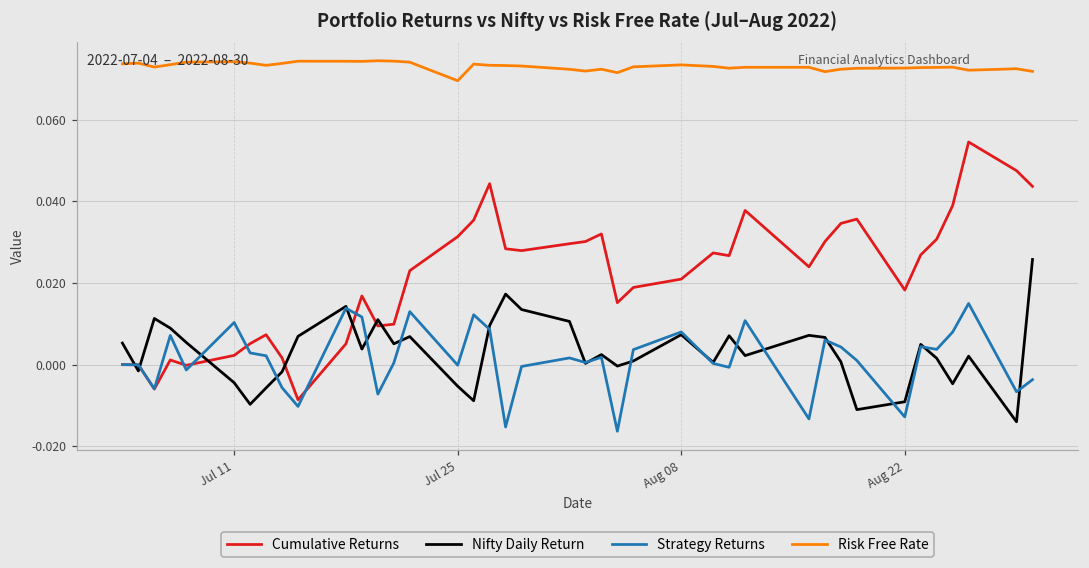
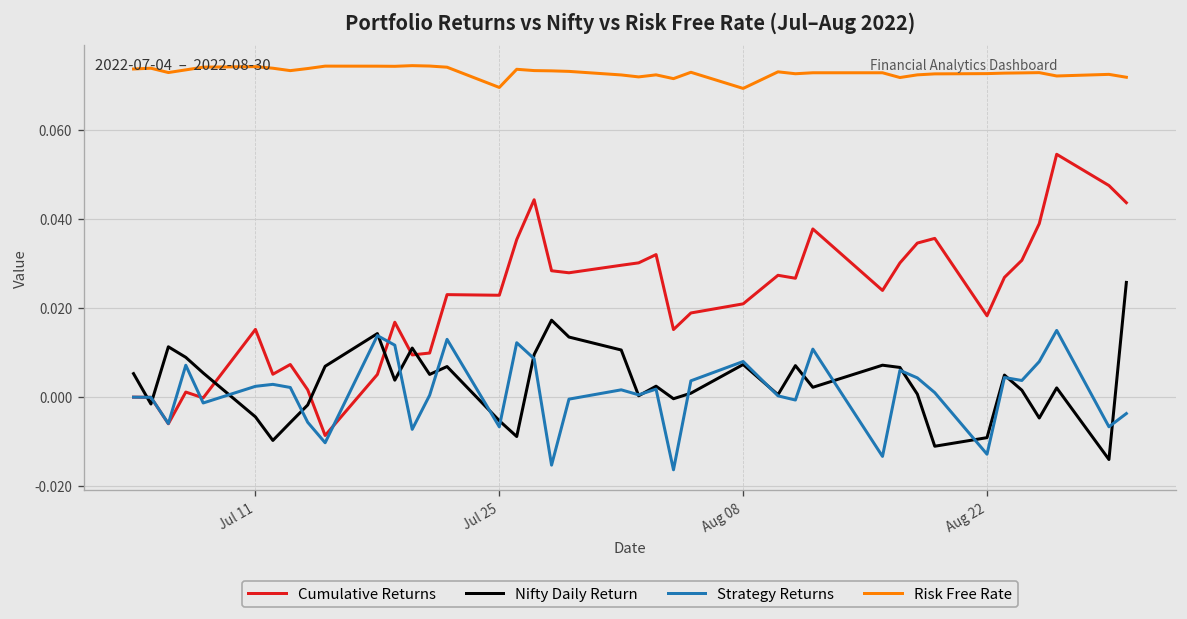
Cumulative Returns, Jul 11: 0.002 -> 0.015
Strategy Returns, Jul 11: 0.010 -> 0.002
Cumulative Returns, Jul 25: 0.031 -> 0.023
Strategy Returns, Jul 25: 0.000 -> -0.007
Risk Free Rate, Aug 08: 0.073 -> 0.069
